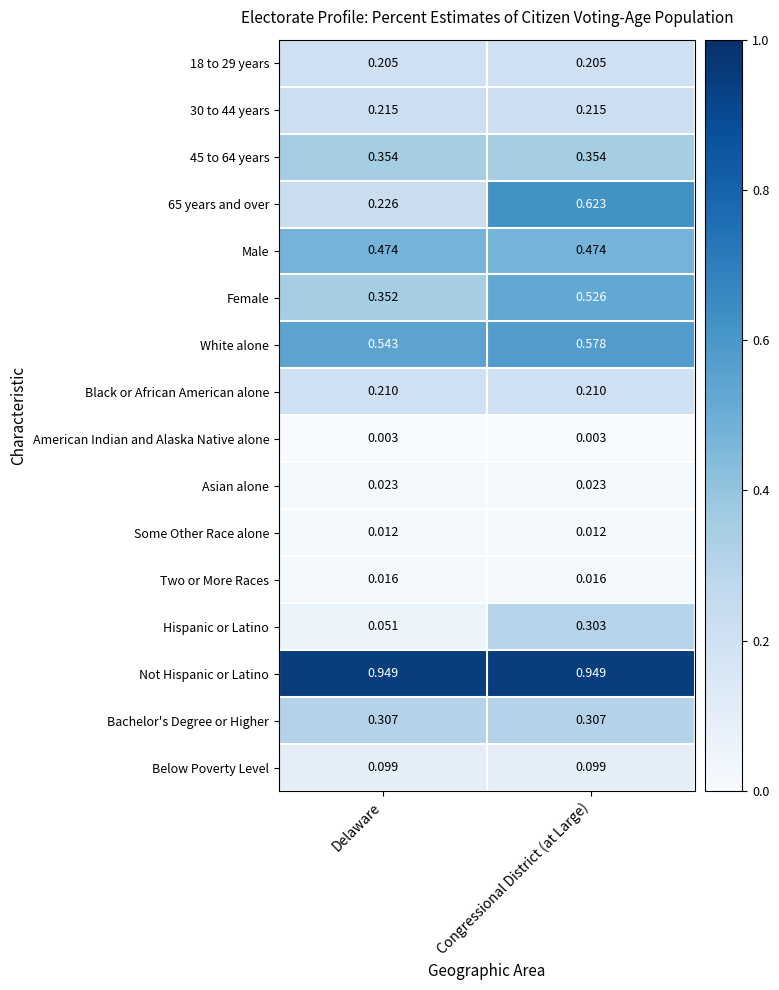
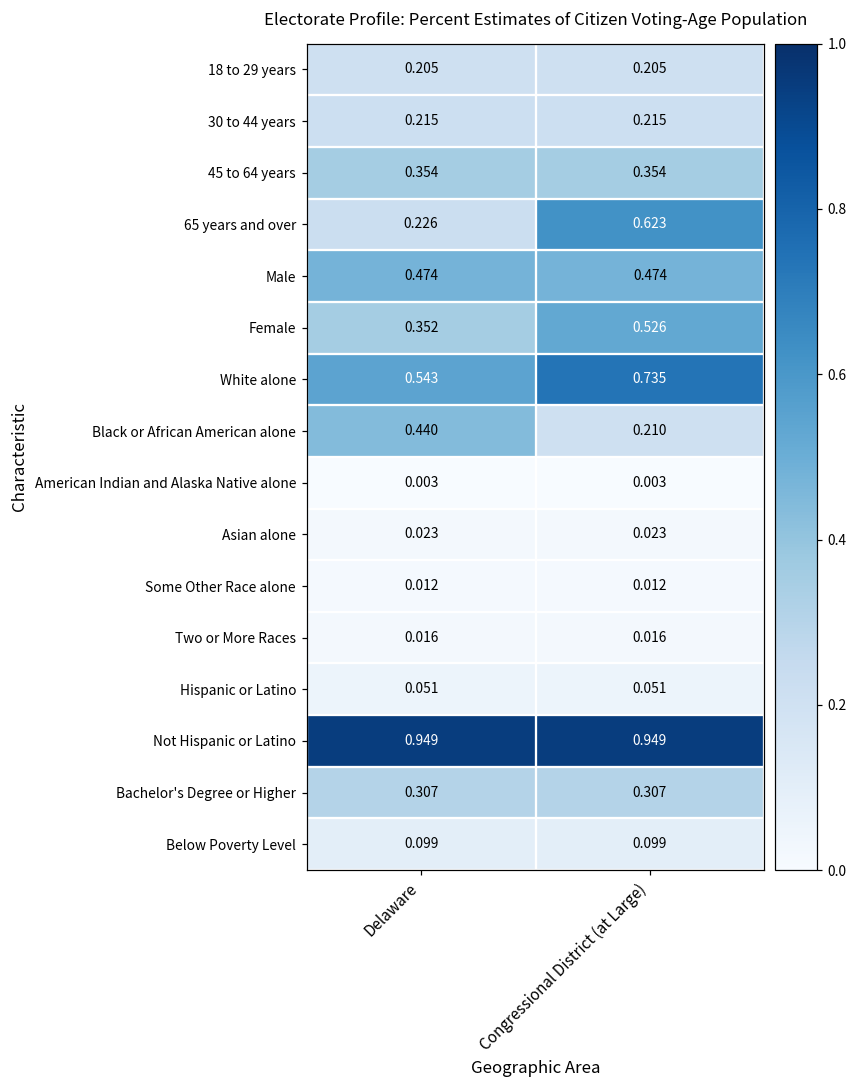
White alone, Congressional District (at Large): 0.578 -> 0.735
Black or African American alone, Delaware: 0.210 -> 0.440
Hispanic or Latino, Congressional District (at Large): 0.303 -> 0.051
